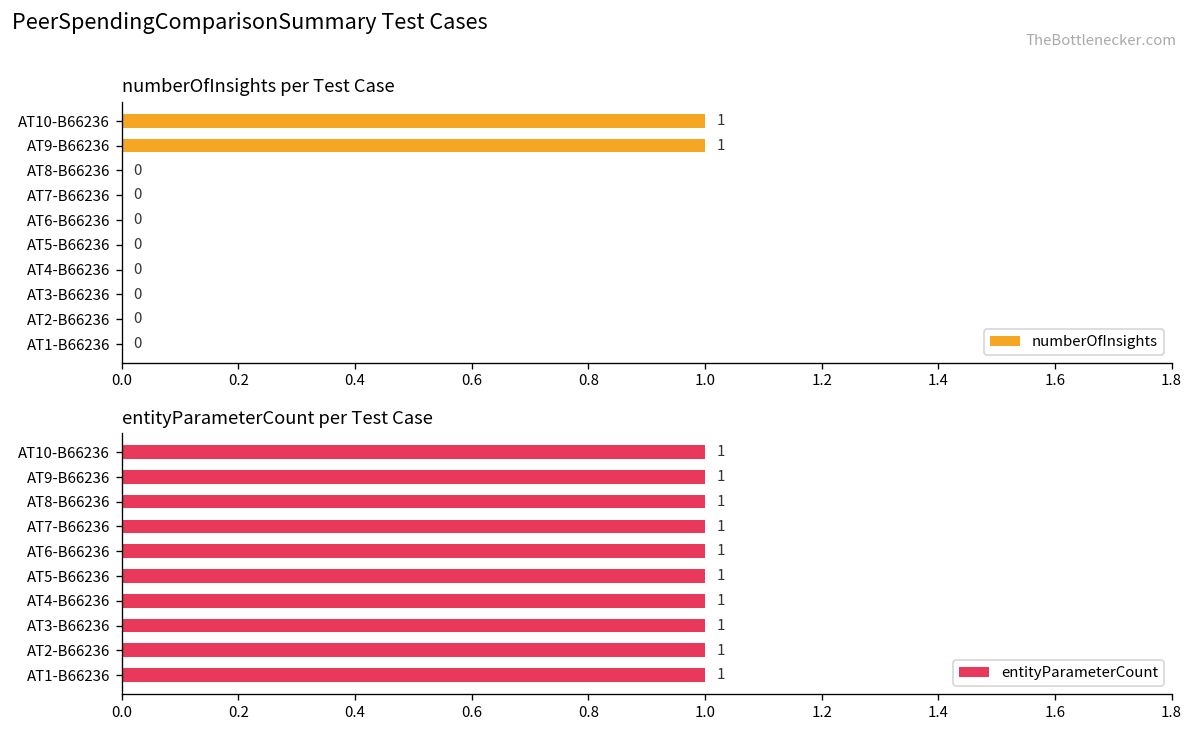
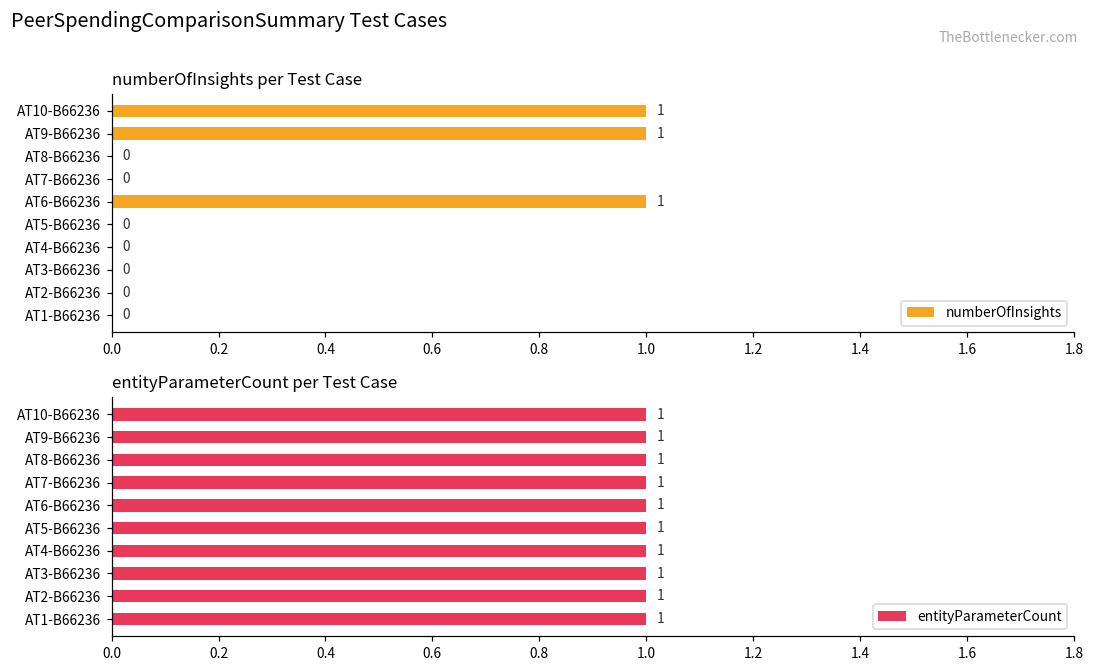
numberOfInsights per Test Case, AT6-B66236: 0 -> 1
